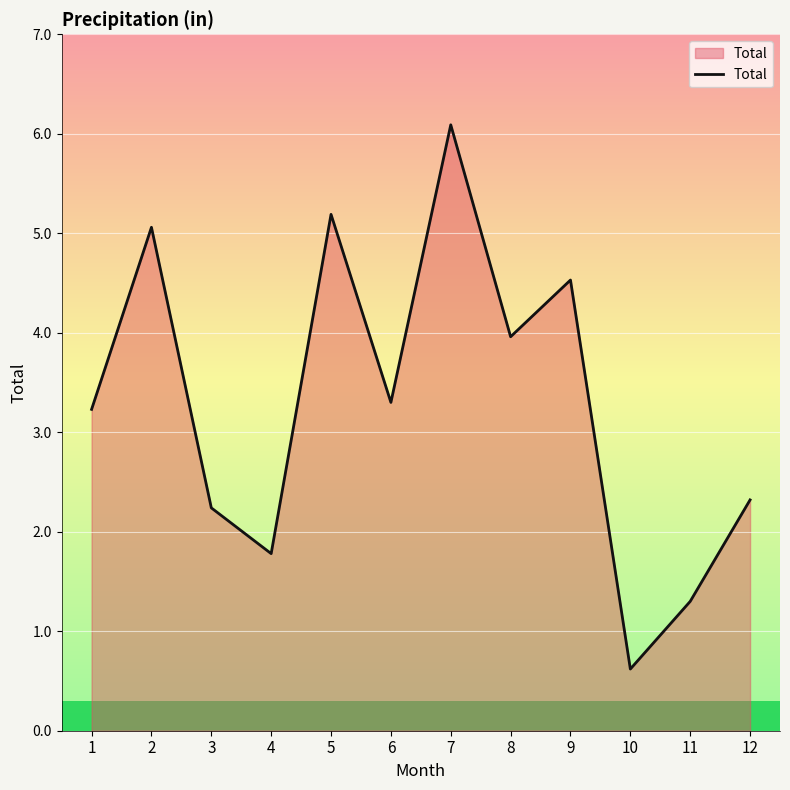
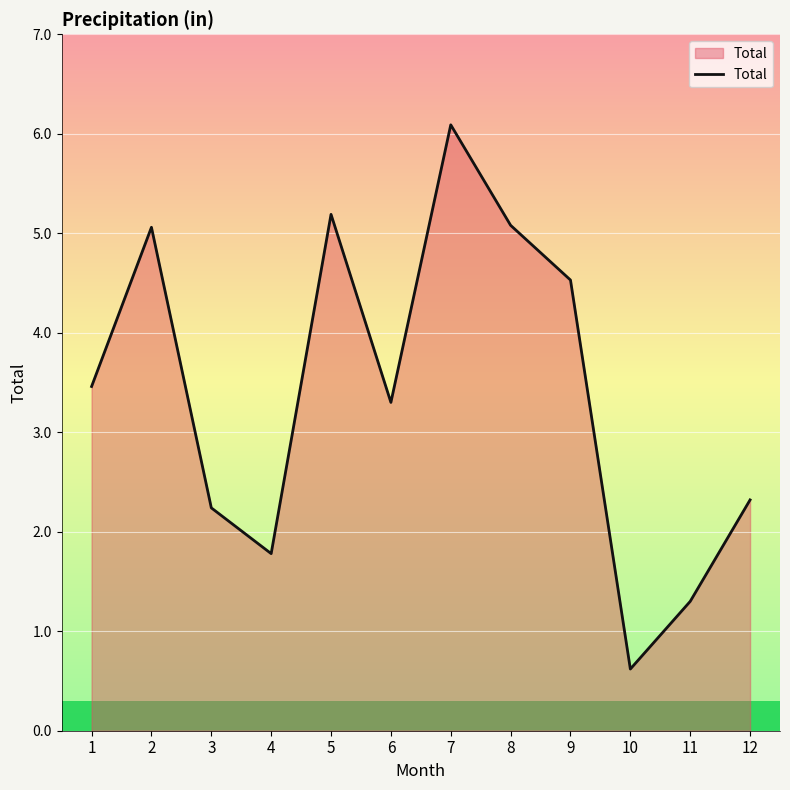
1: 3.2 -> 3.5
8: 4.0 -> 5.1
